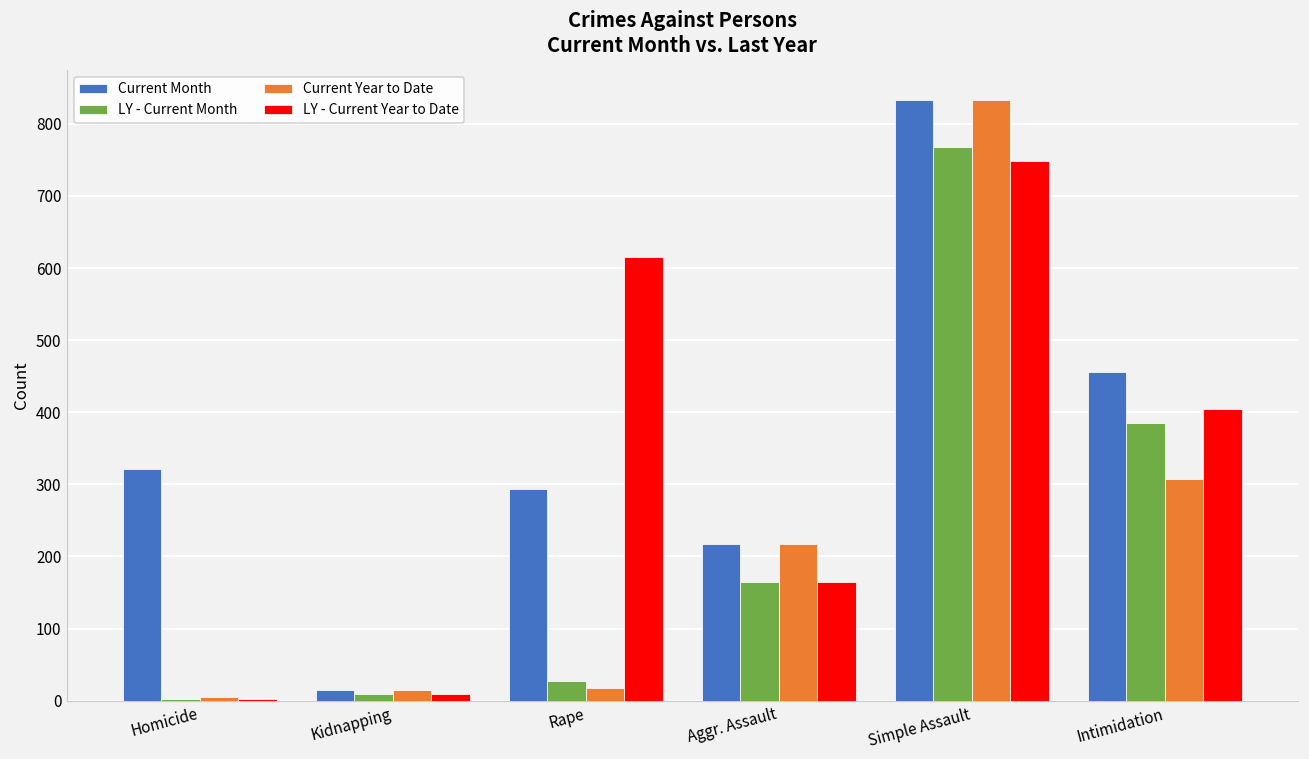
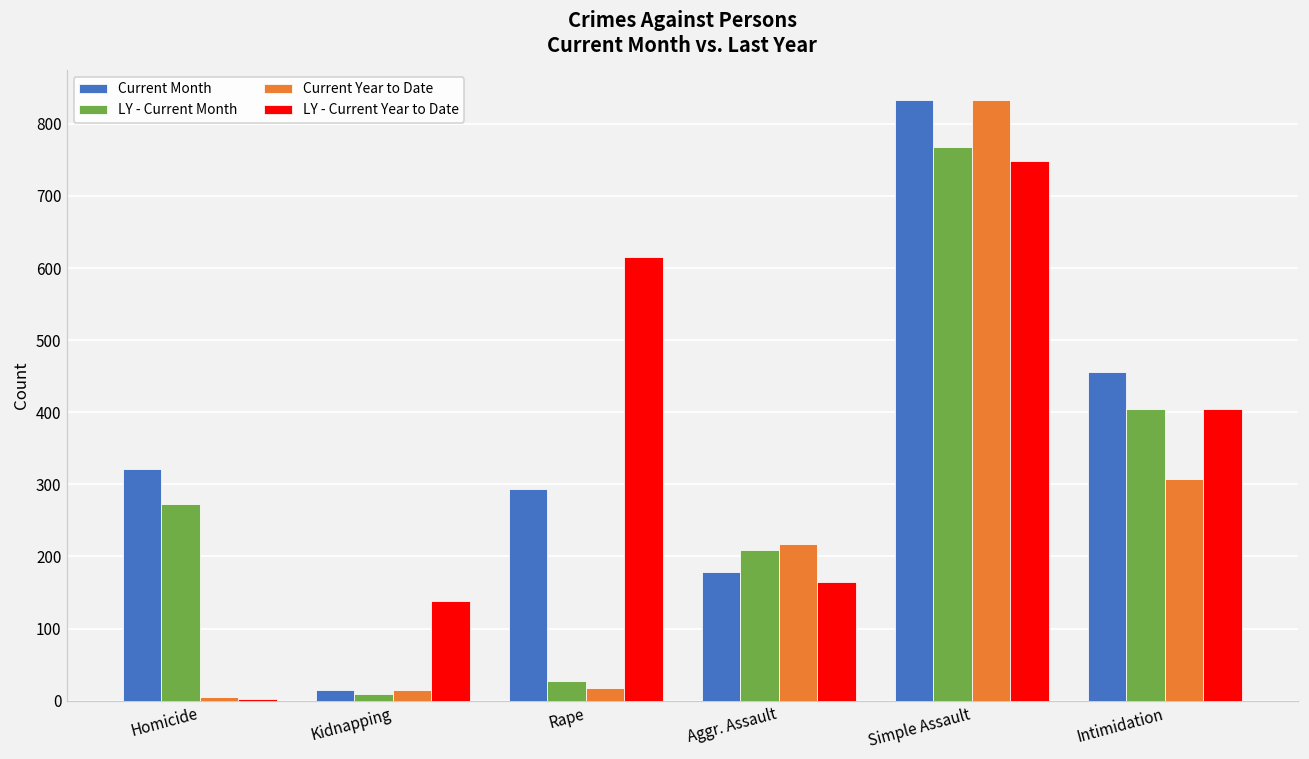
LY - Current Month, Homicide: 0 -> 270
LY - Current Year to Date, Kidnapping: 10 -> 140
Current Month, Aggr. Assault: 220 -> 180
LY - Current Month, Aggr. Assault: 160 -> 210
LY - Current Month, Intimidation: 390 -> 410
